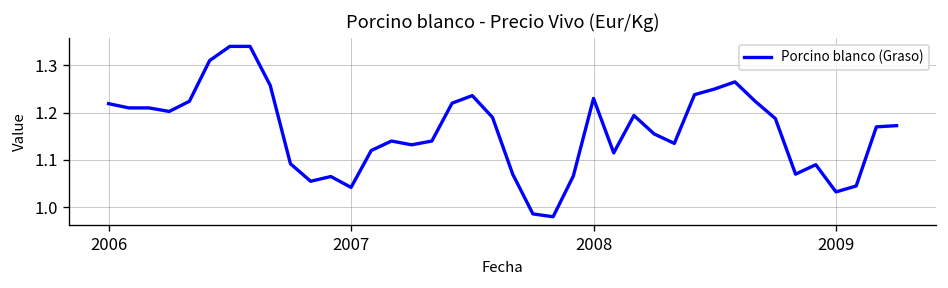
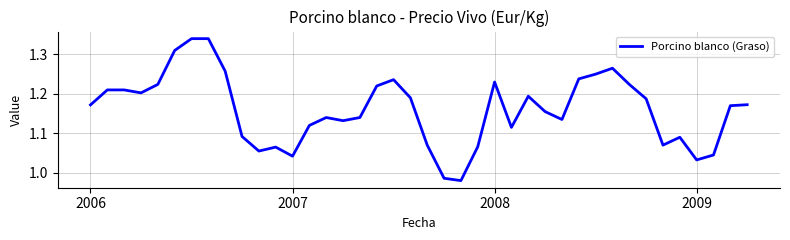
2006: 1.22 -> 1.17
